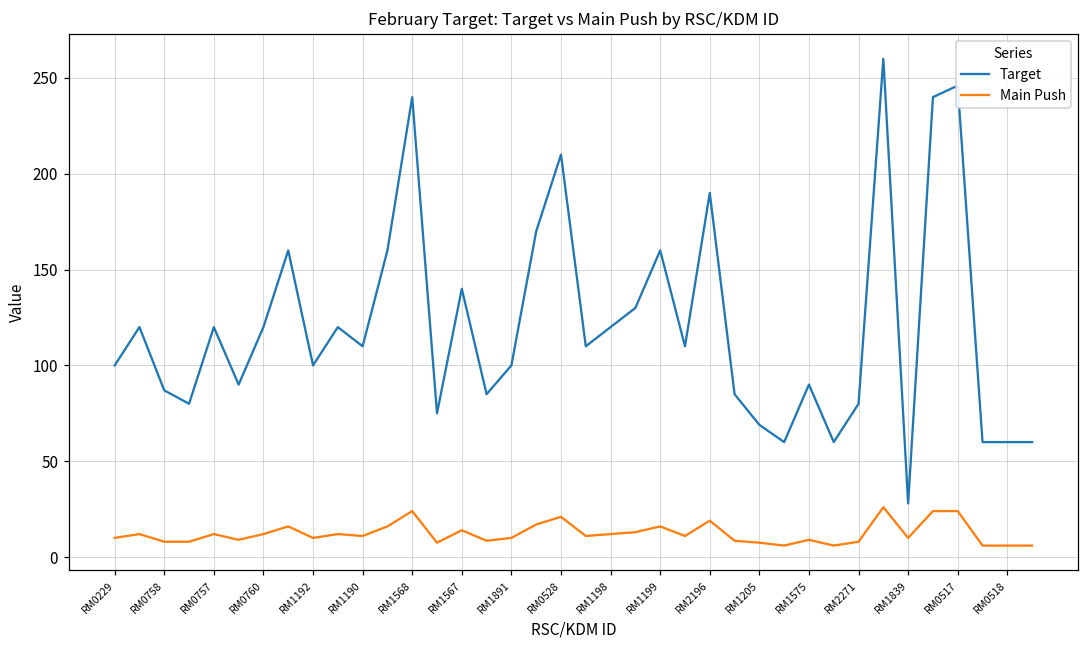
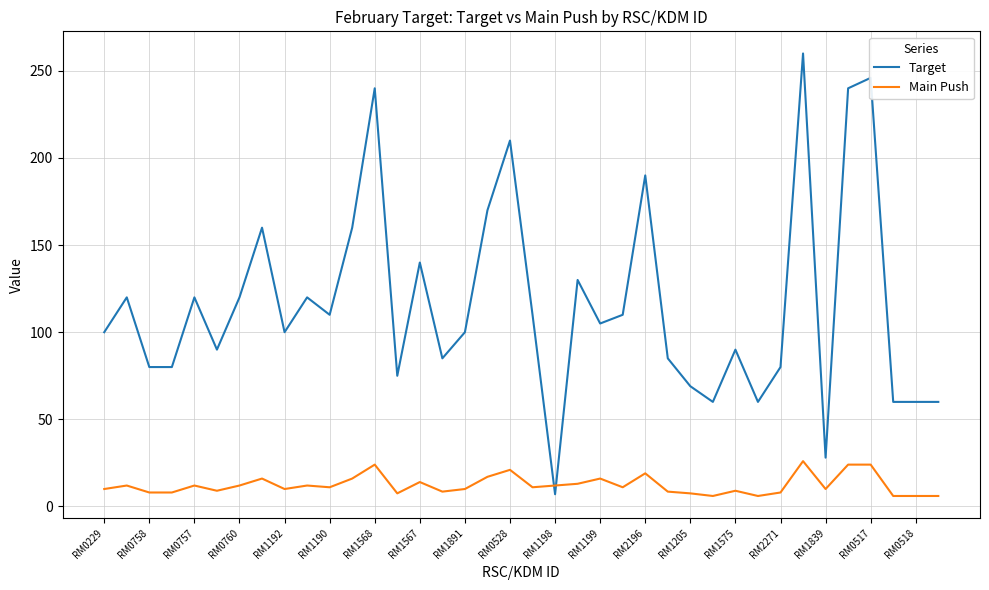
Target, RM0758: 87 -> 80
Target, RM1198: 120 -> 7
Target, RM1199: 160 -> 105
